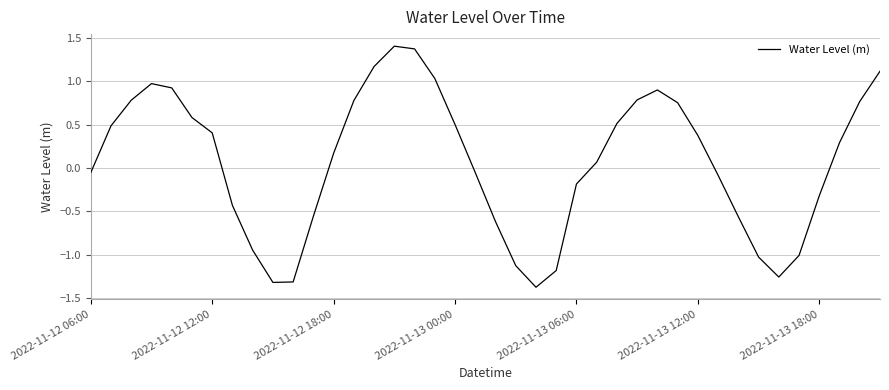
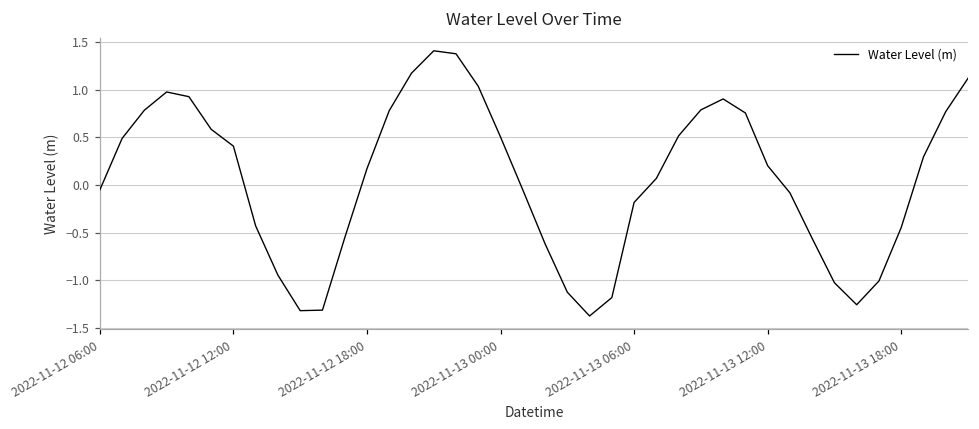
2022-11-13 12:00: 0.4 -> 0.2
2022-11-13 18:00: -0.3 -> -0.4
